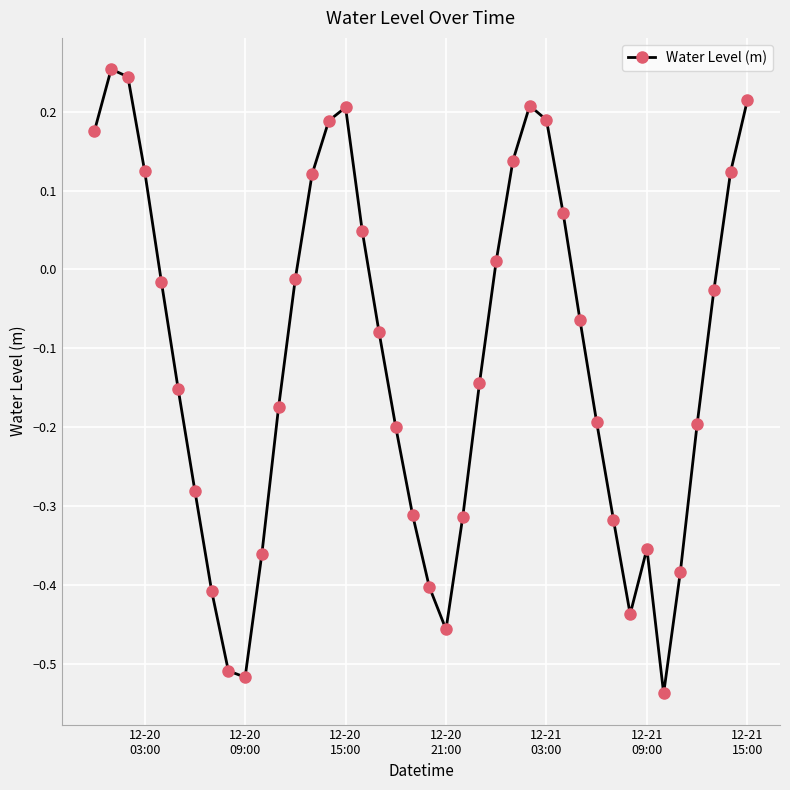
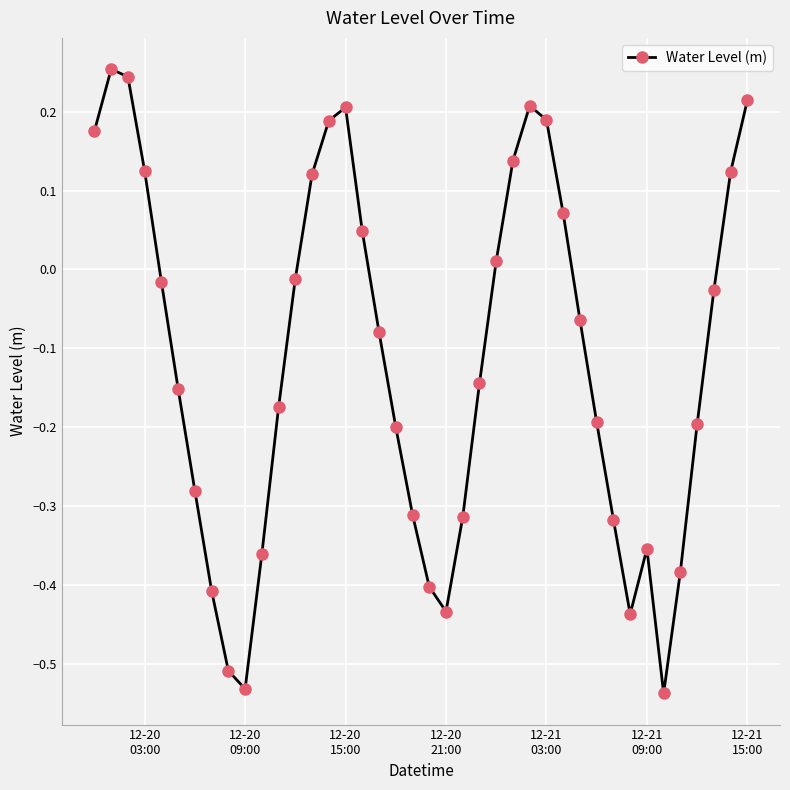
12-20 09:00: -0.52 -> -0.53
12-20 21:00: -0.46 -> -0.43
